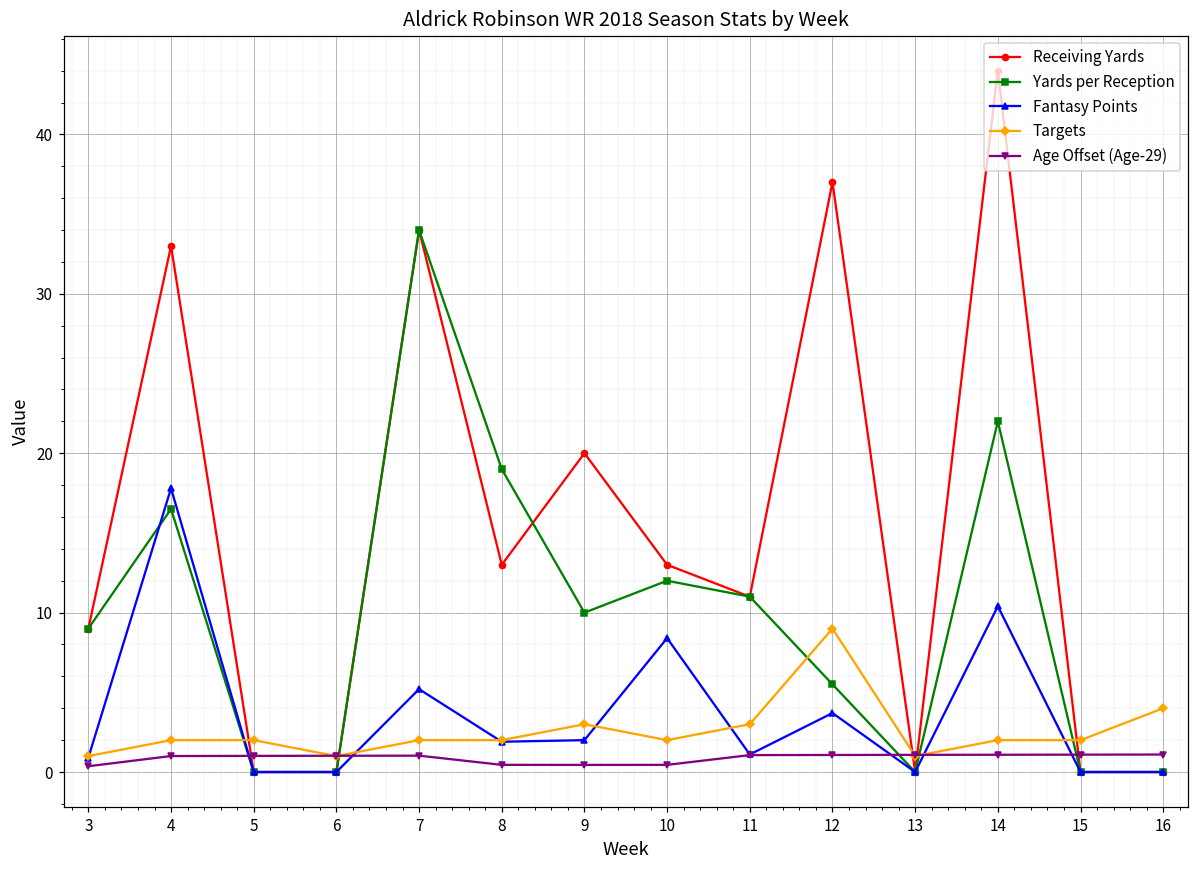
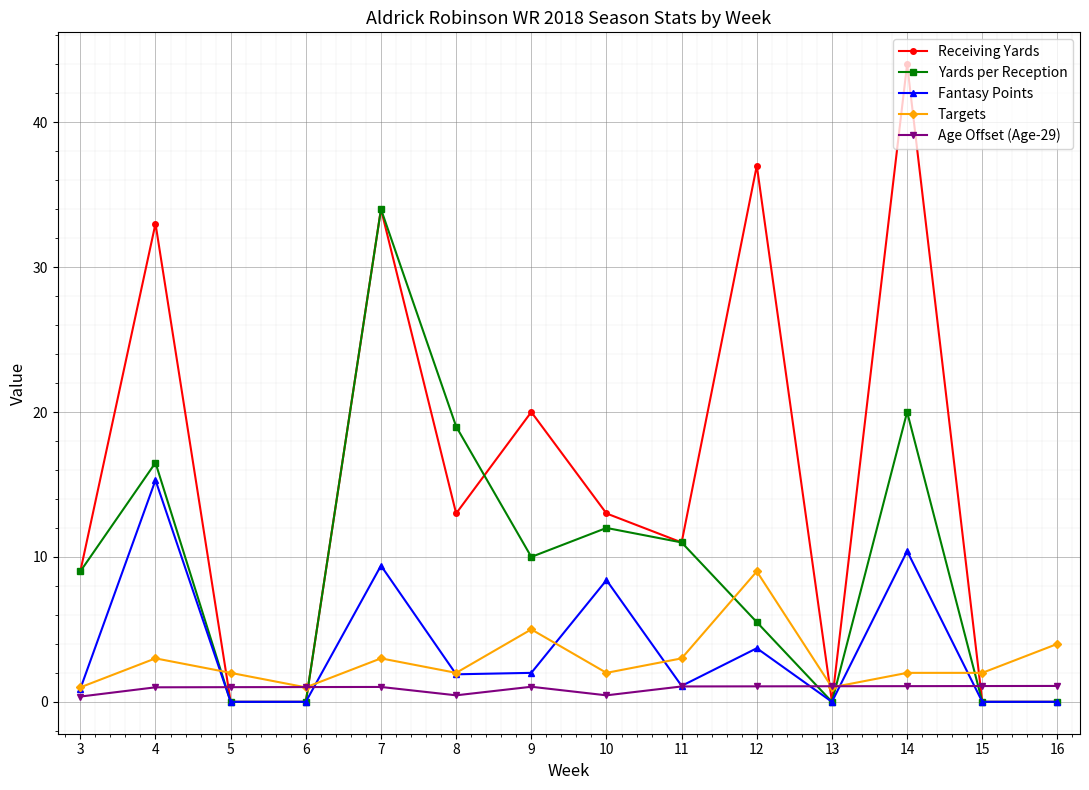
Fantasy Points, 4: 17.8 -> 15.3
Targets, 4: 2 -> 3
Fantasy Points, 7: 5.2 -> 9.4
Targets, 7: 2 -> 3
Targets, 9: 3 -> 5
Age Offset (Age-29), 9: 0.4 -> 1.0
Yards per Reception, 14: 22 -> 20
